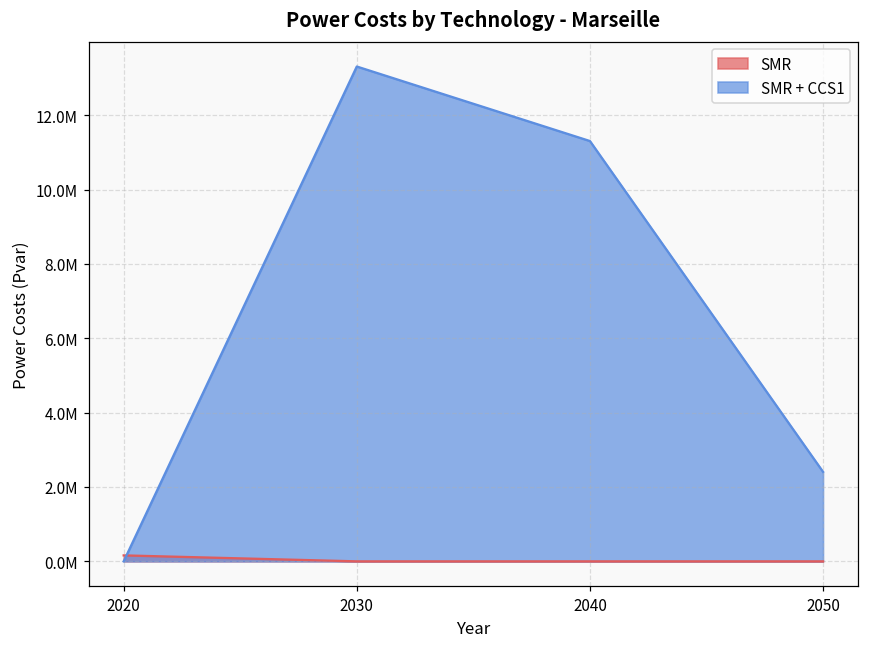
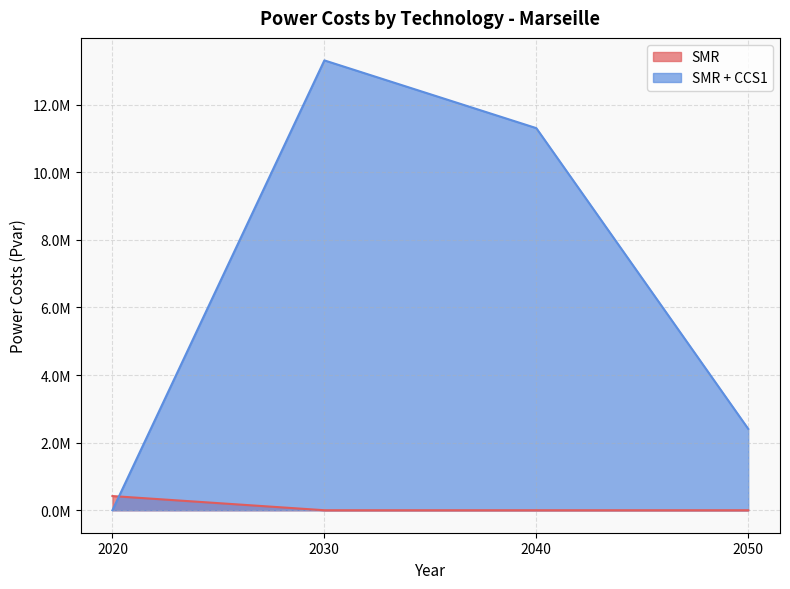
SMR, 2020: 200000 -> 400000
